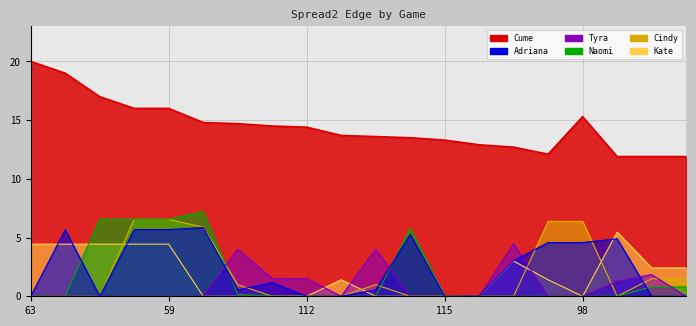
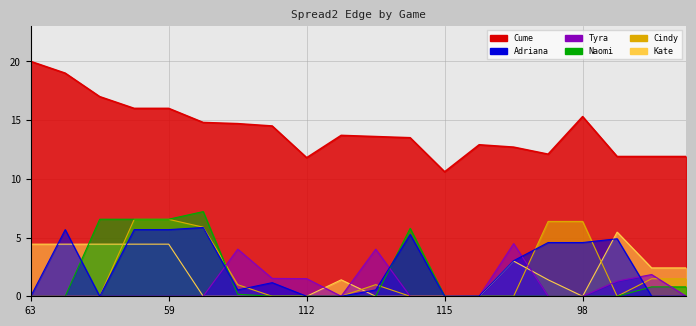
Cume, 112: 14.4 -> 11.8
Cume, 115: 13.3 -> 10.6
